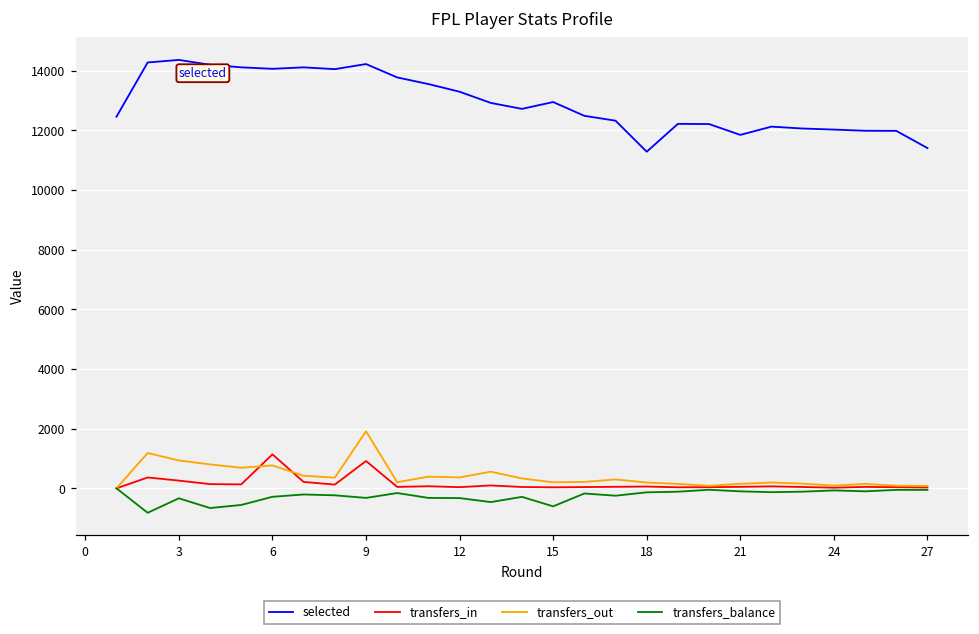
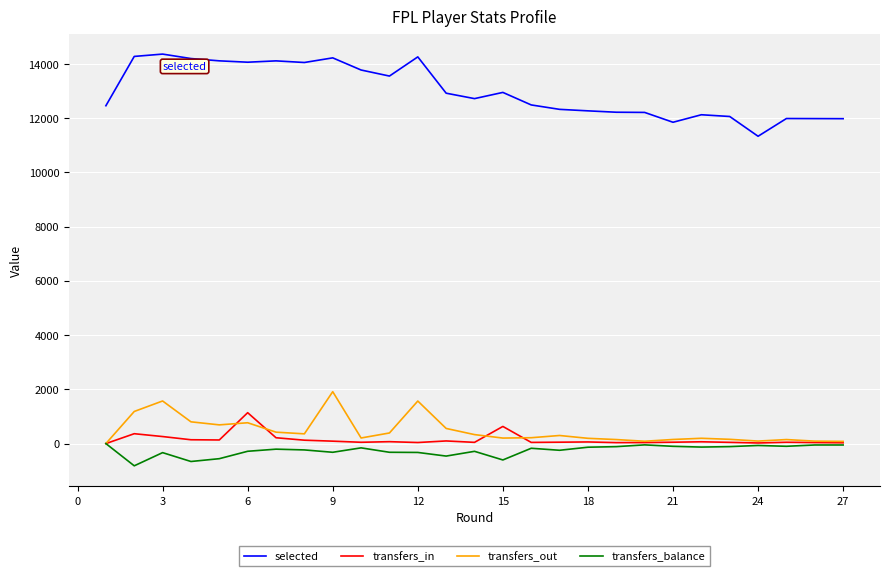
transfers_out, 3: 900 -> 1600
transfers_in, 9: 900 -> 100
selected, 12: 13300 -> 14300
transfers_out, 12: 400 -> 1600
transfers_in, 15: 0 -> 600
selected, 18: 11300 -> 12300
selected, 24: 12000 -> 11300
selected, 27: 11400 -> 12000
